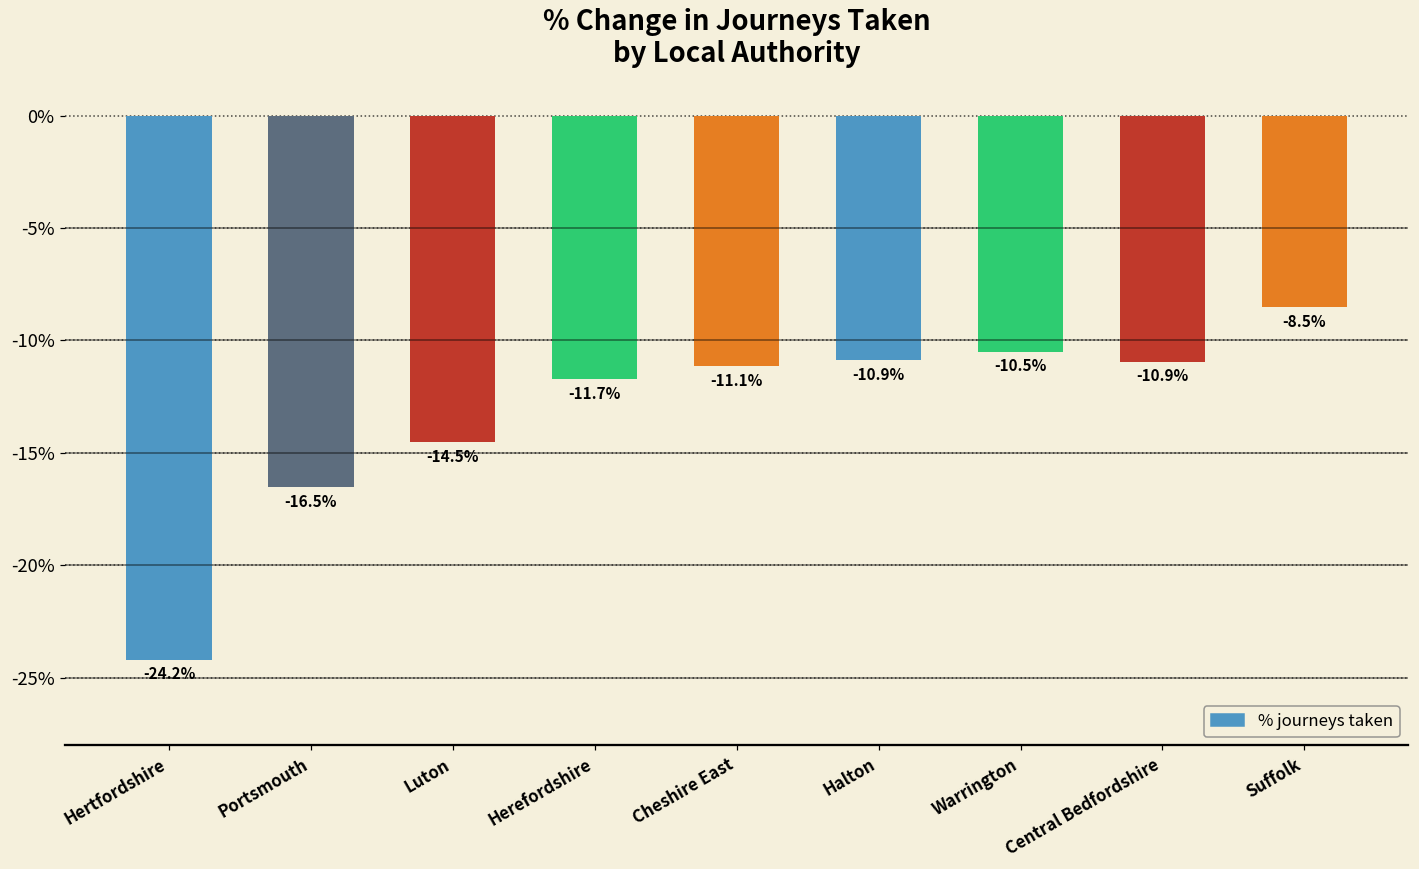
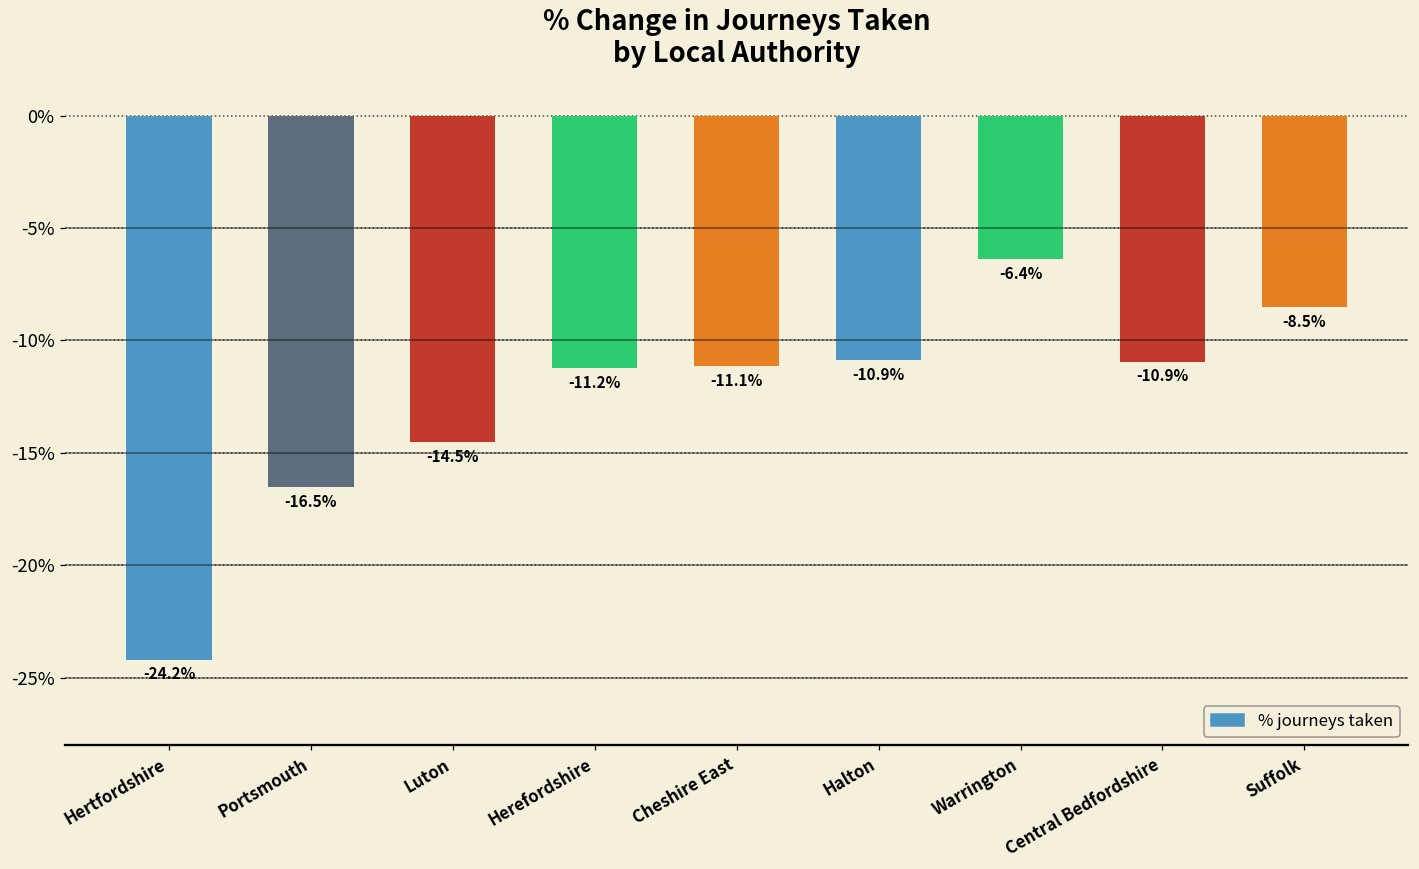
Herefordshire: -11.7% -> -11.2%
Warrington: -10.5% -> -6.4%
